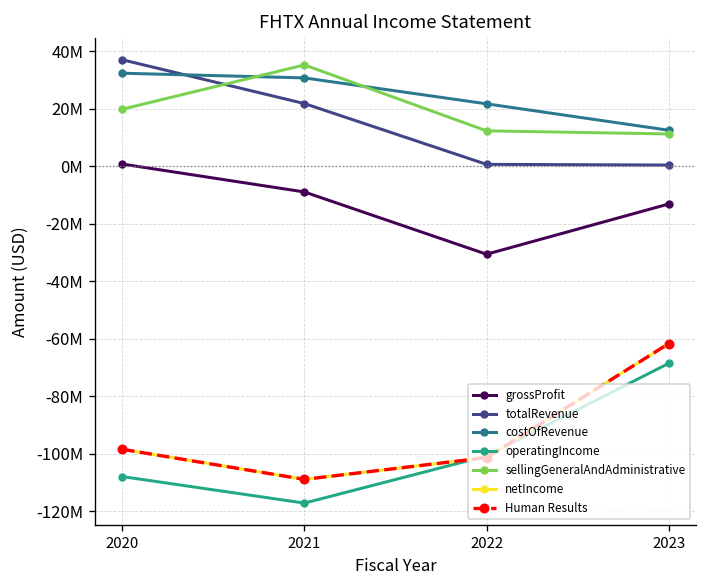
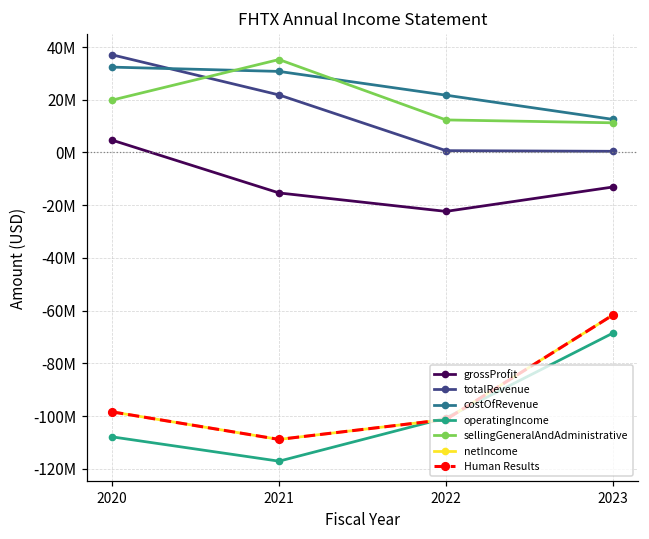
grossProfit, 2020: 1000000 -> 5000000
grossProfit, 2021: -9000000 -> -15000000
grossProfit, 2022: -31000000 -> -22000000
